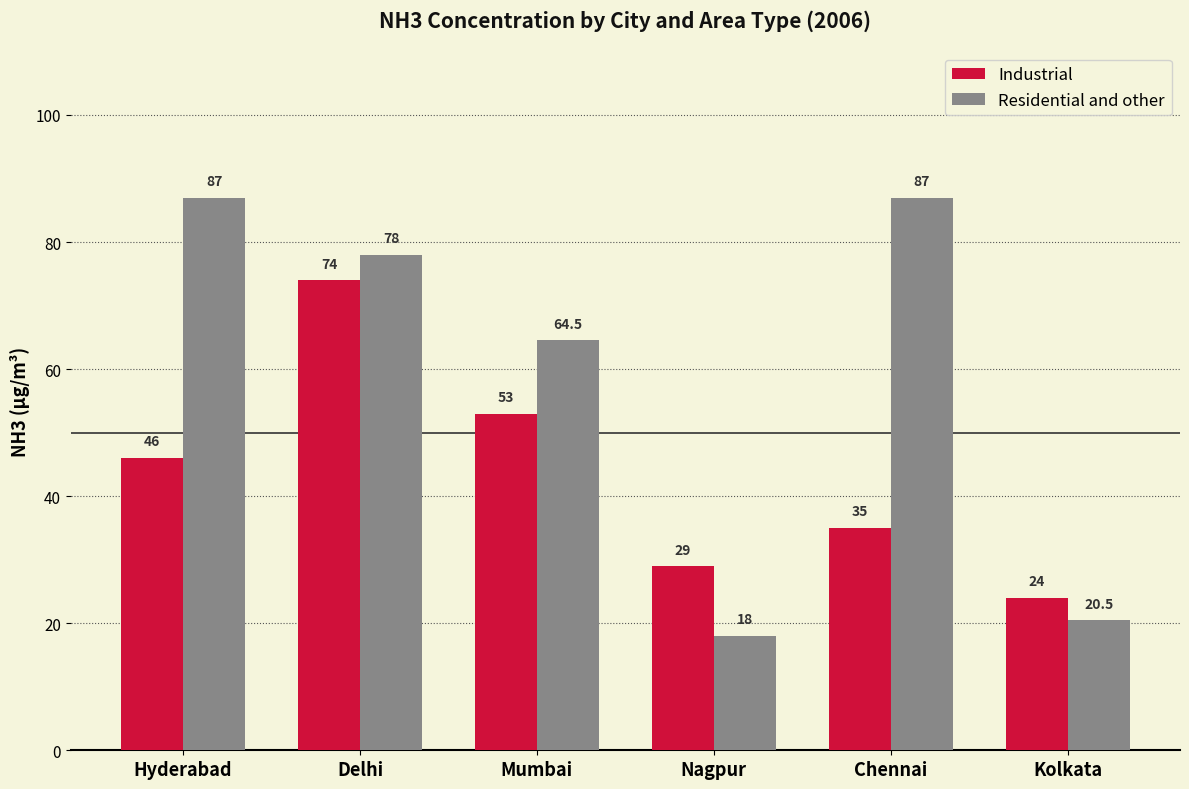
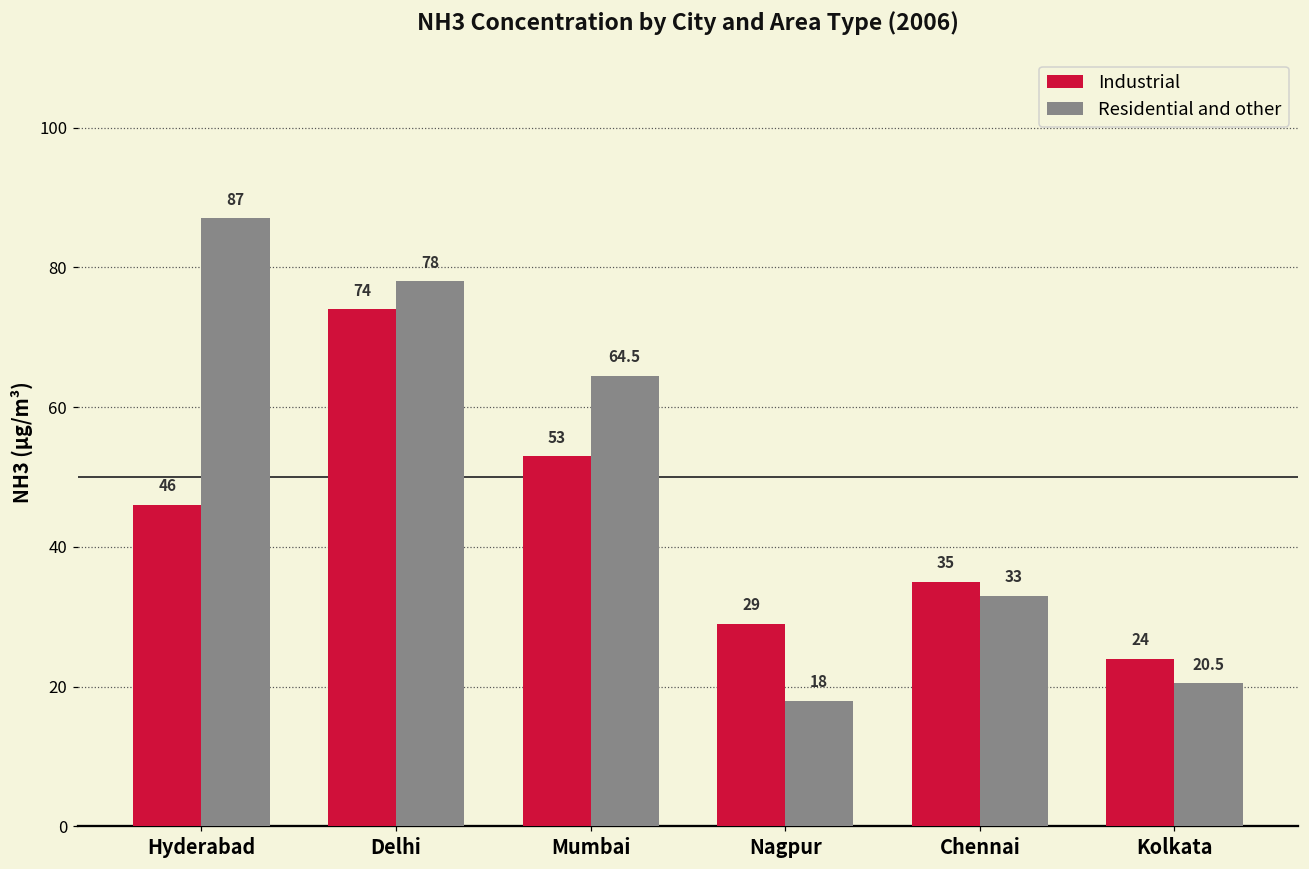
Residential and other, Chennai: 87 -> 33
